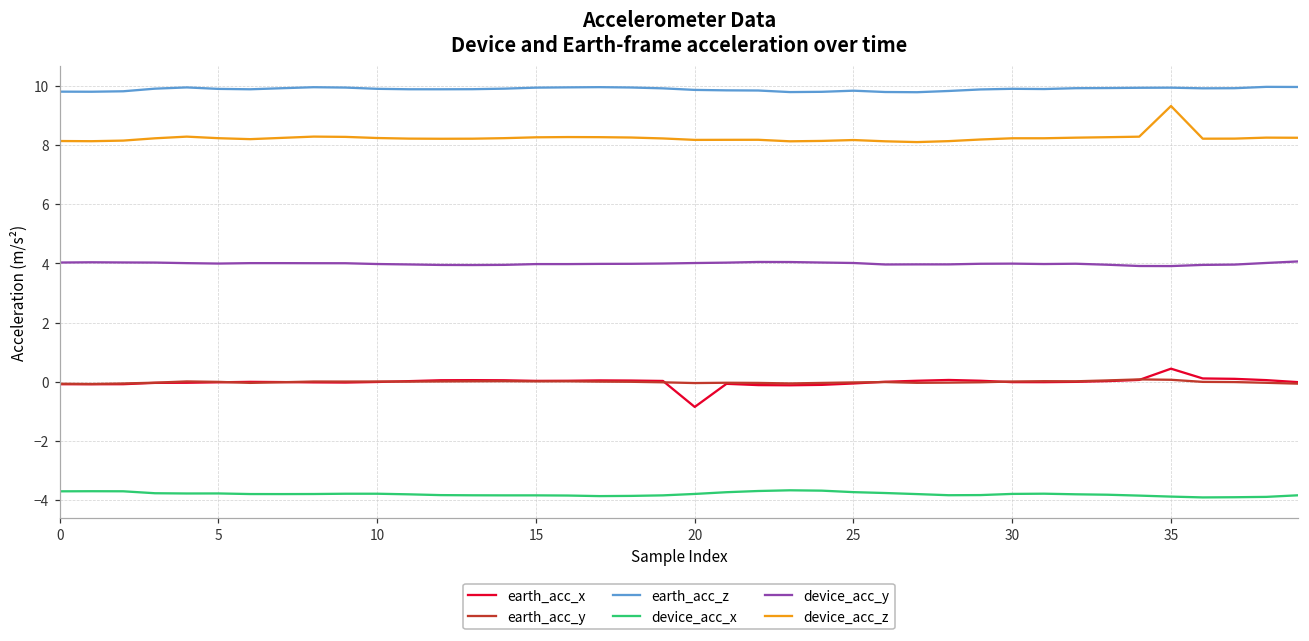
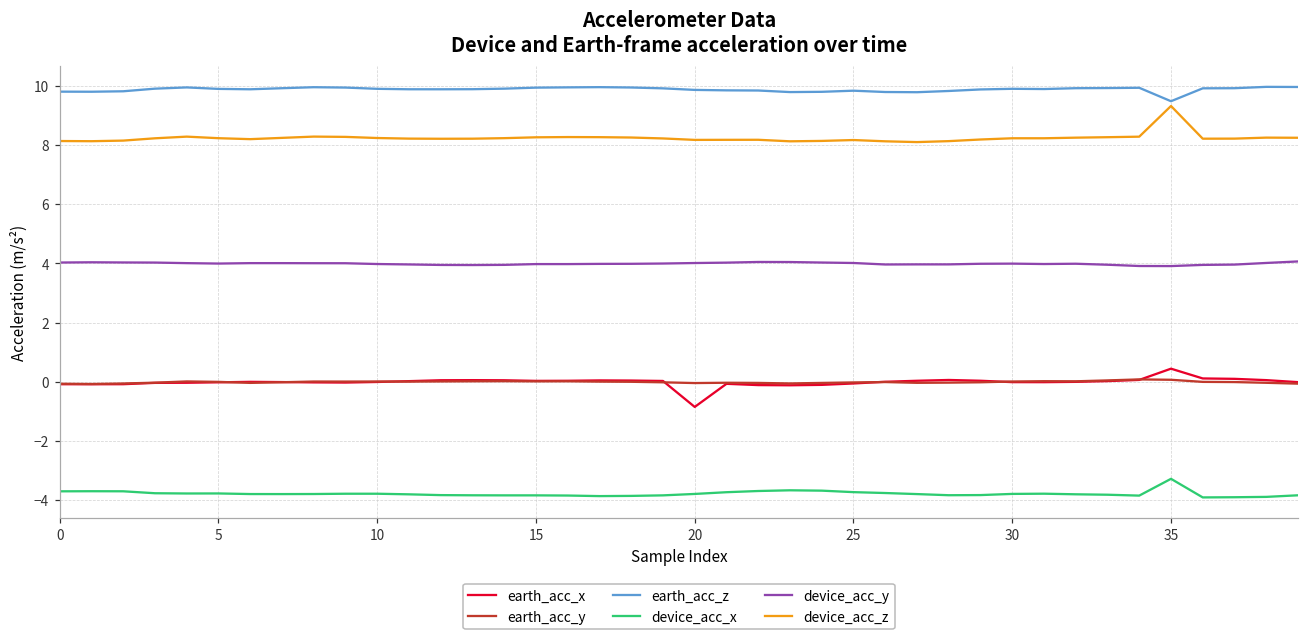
earth_acc_z, 35: 9.9 -> 9.5
device_acc_x, 35: -3.9 -> -3.3
